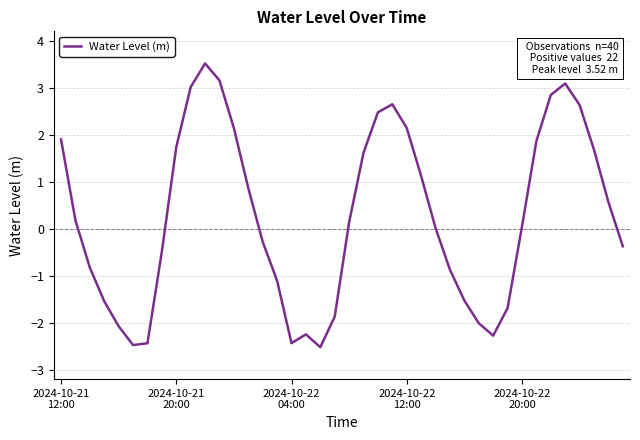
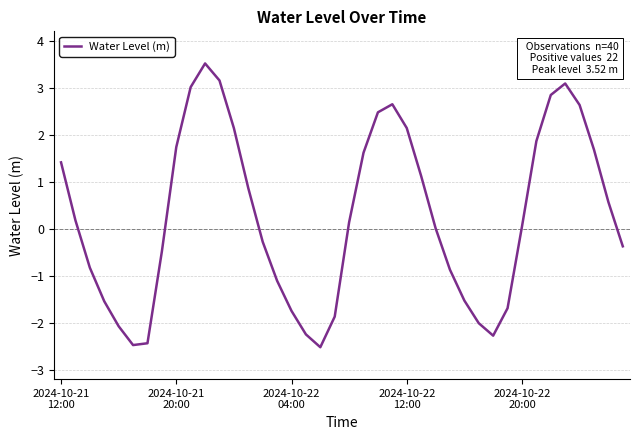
2024-10-21 12:00: 1.9 -> 1.4
2024-10-22 04:00: -2.4 -> -1.7
